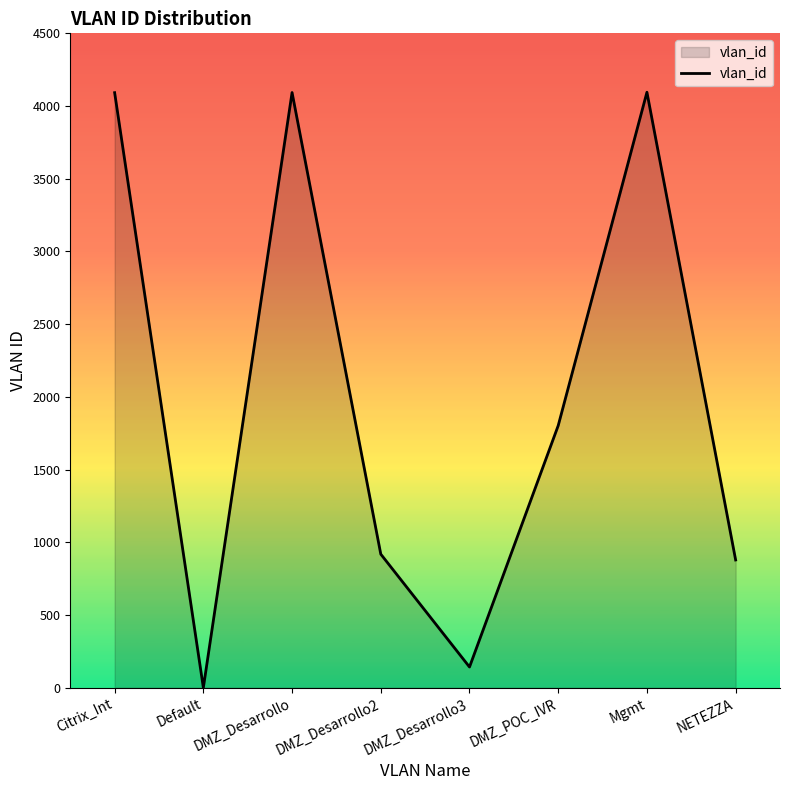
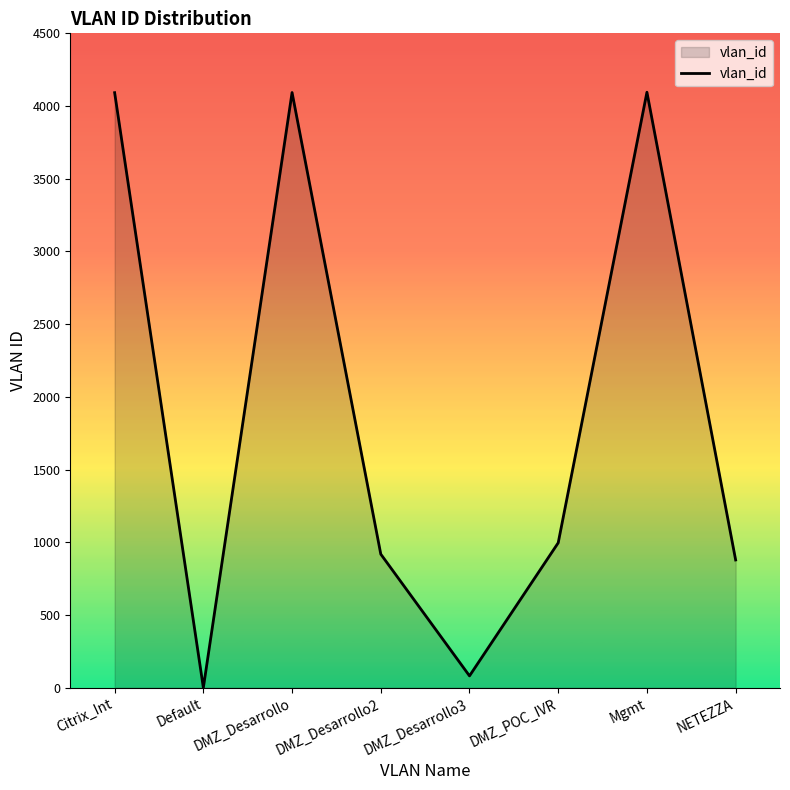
DMZ_Desarrollo3: 140 -> 80
DMZ_POC_IVR: 1800 -> 1000
